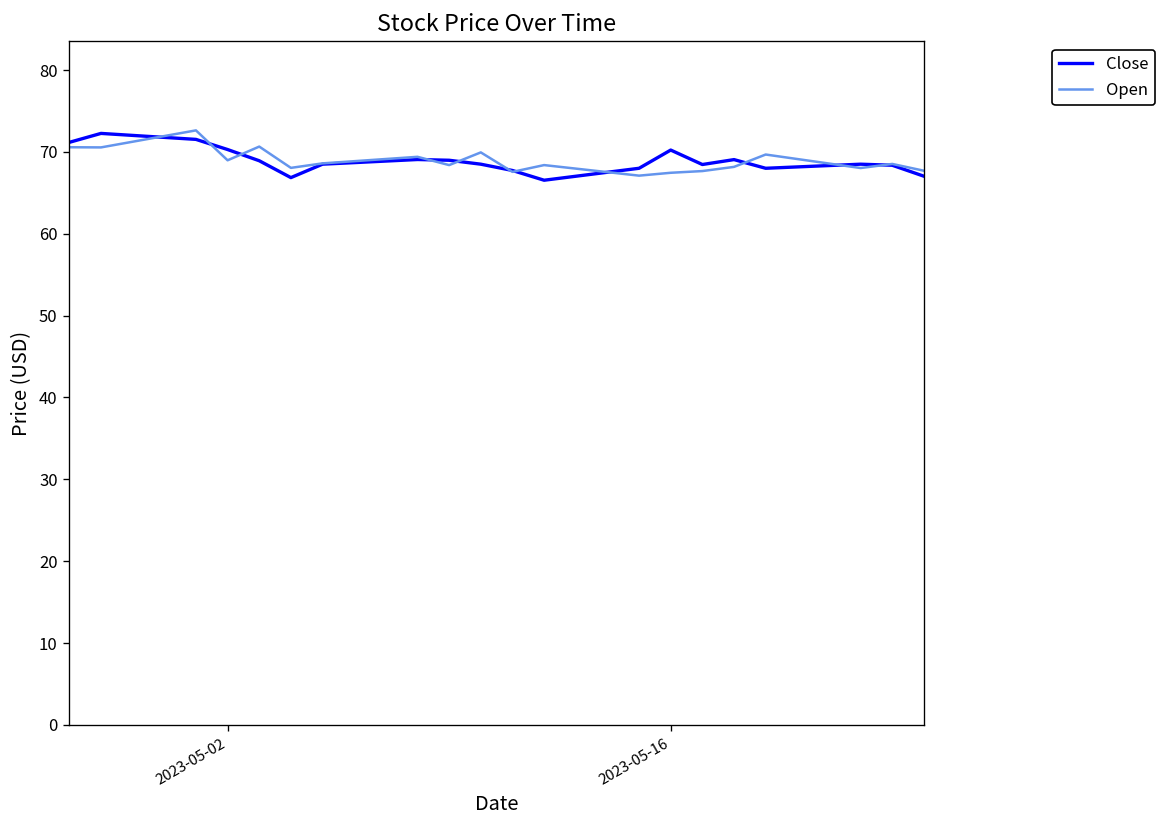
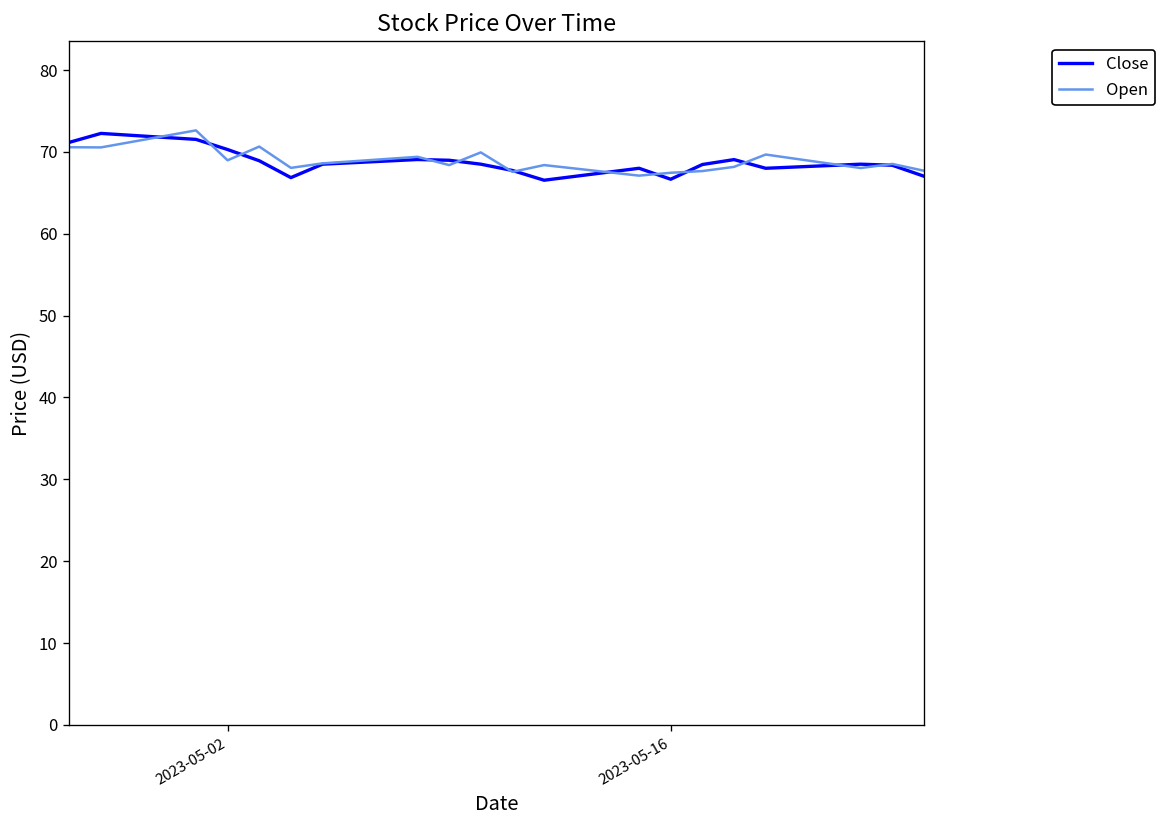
Close, 2023-05-16: 70 -> 67
